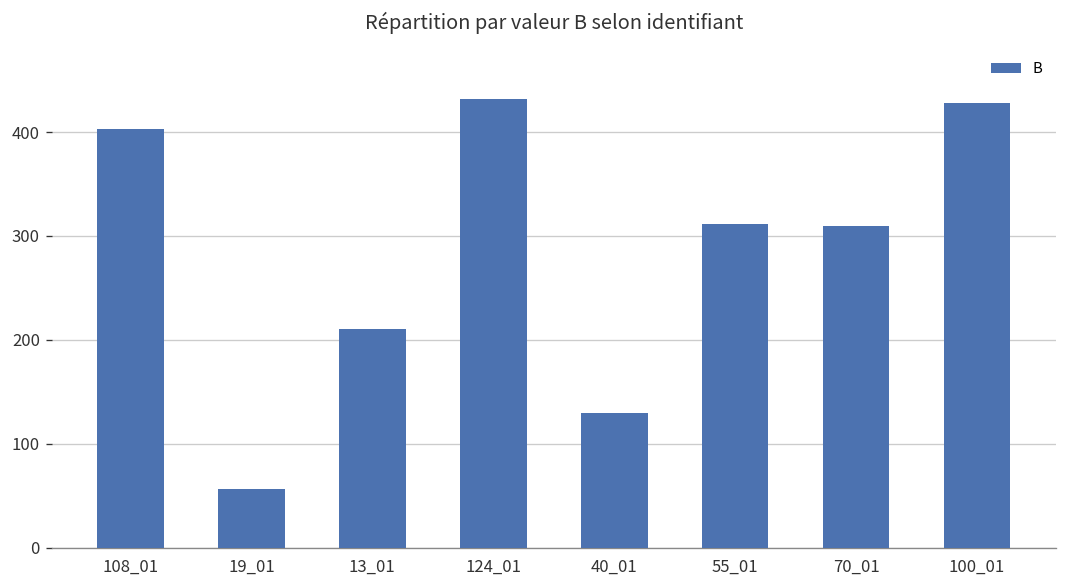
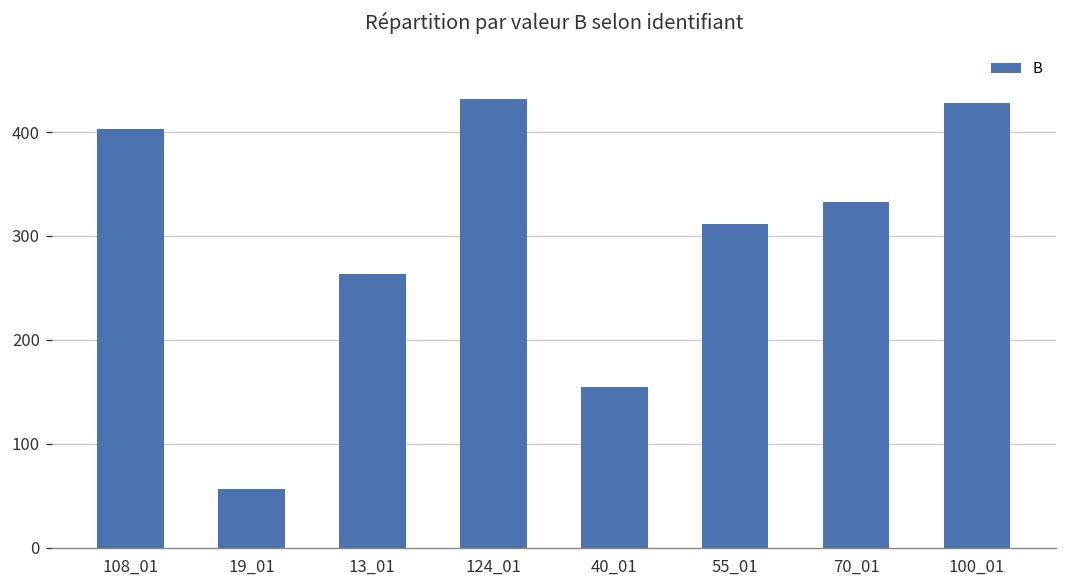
13_01: 210 -> 260
40_01: 130 -> 150
70_01: 310 -> 330
